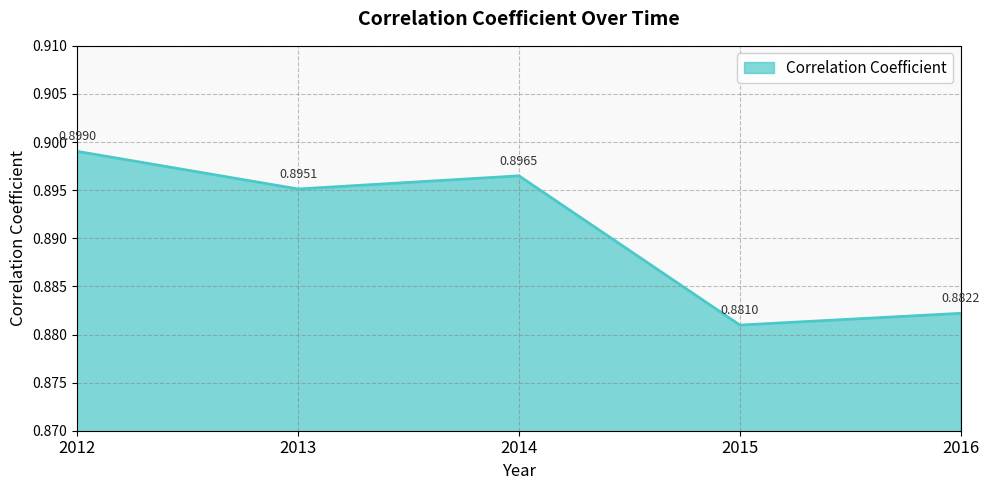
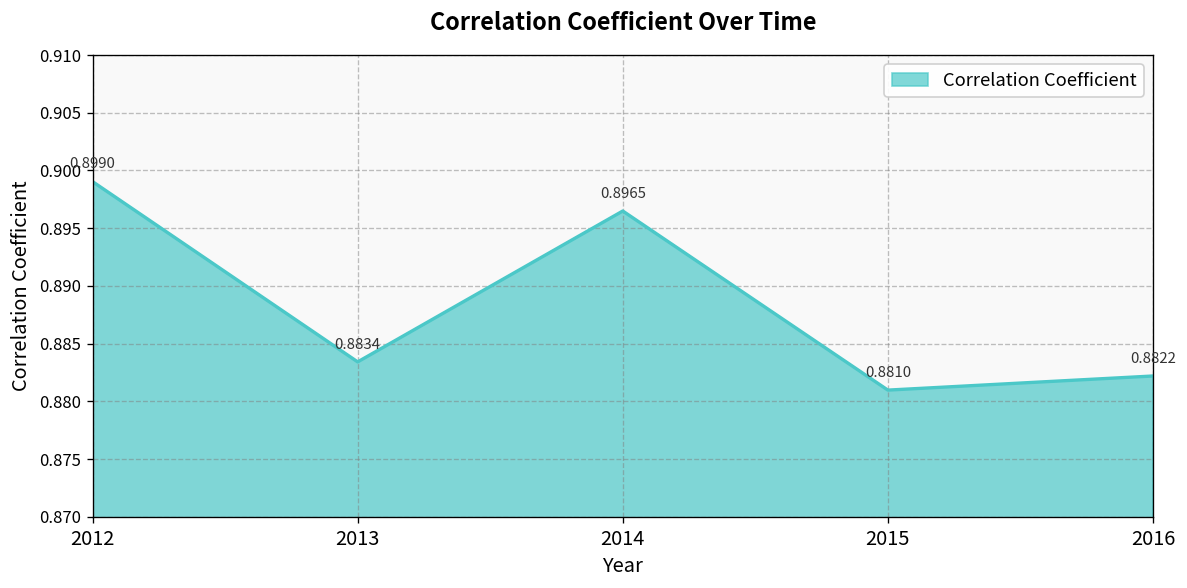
2013: 0.8951 -> 0.8834
